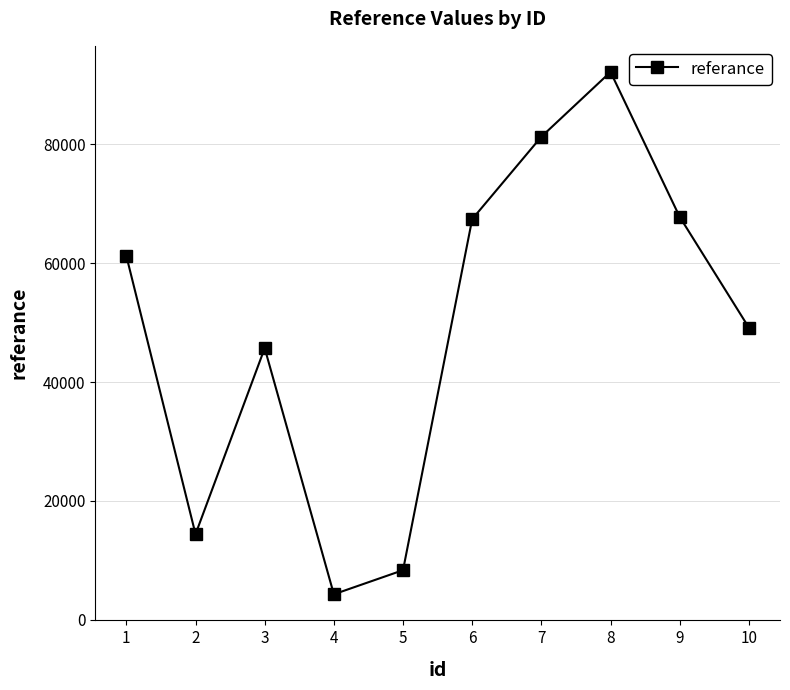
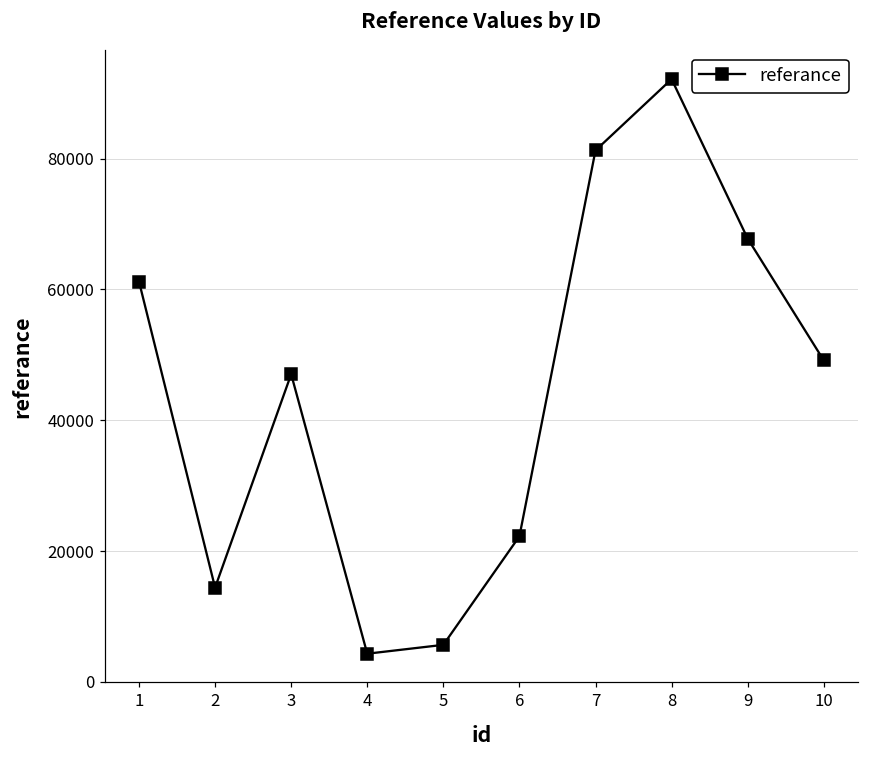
3: 46000 -> 47000
5: 8000 -> 6000
6: 67000 -> 22000
